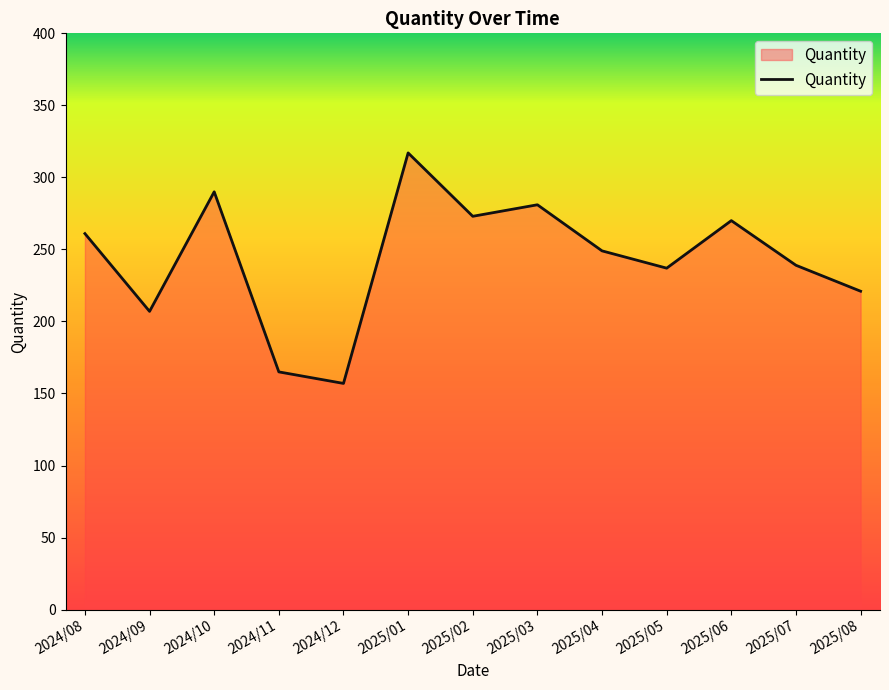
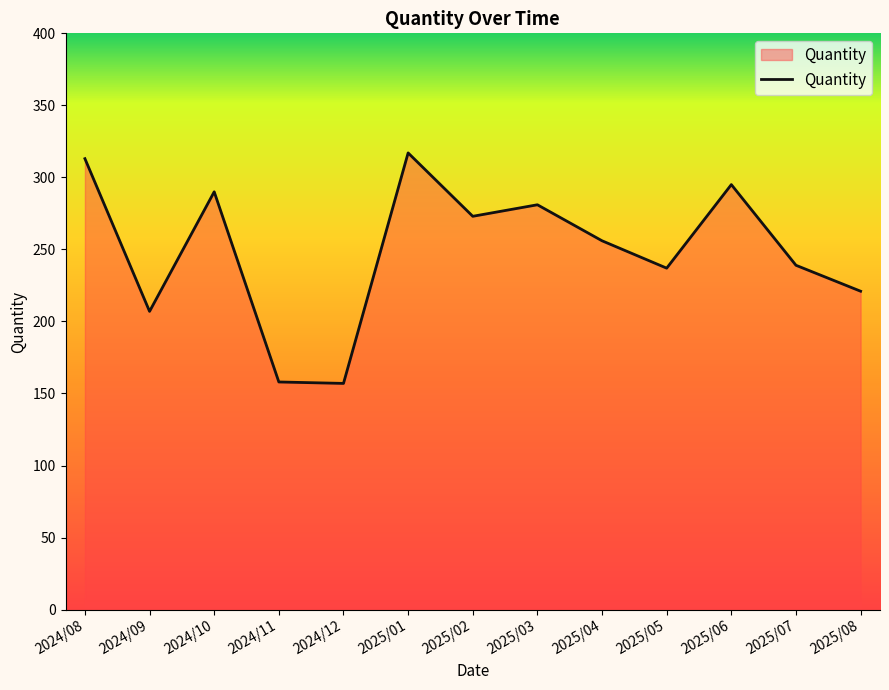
2024/08: 261 -> 313
2024/11: 165 -> 158
2025/04: 249 -> 256
2025/06: 270 -> 295
